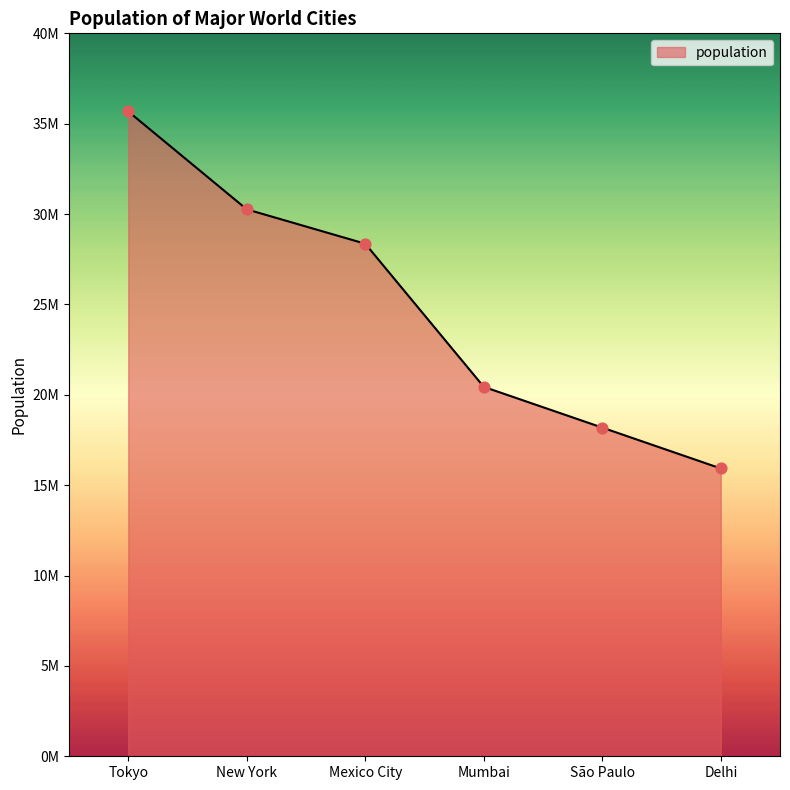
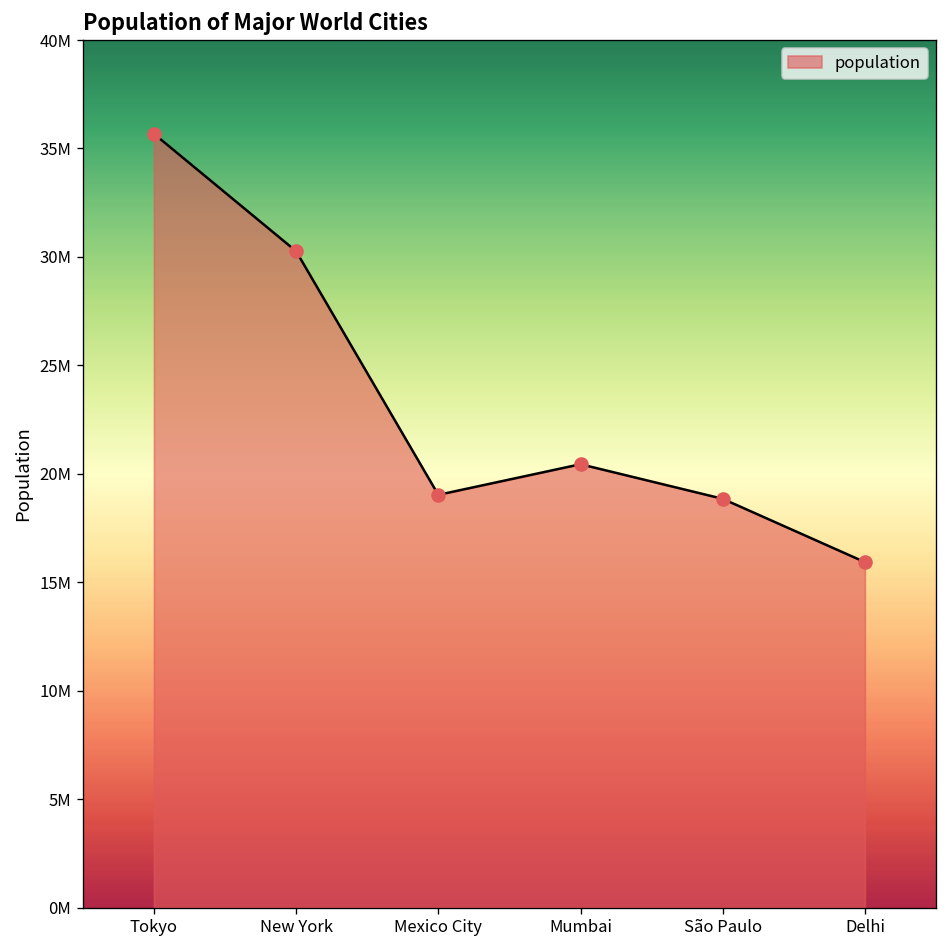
Mexico City: 28400000 -> 19000000
São Paulo: 18200000 -> 18800000
